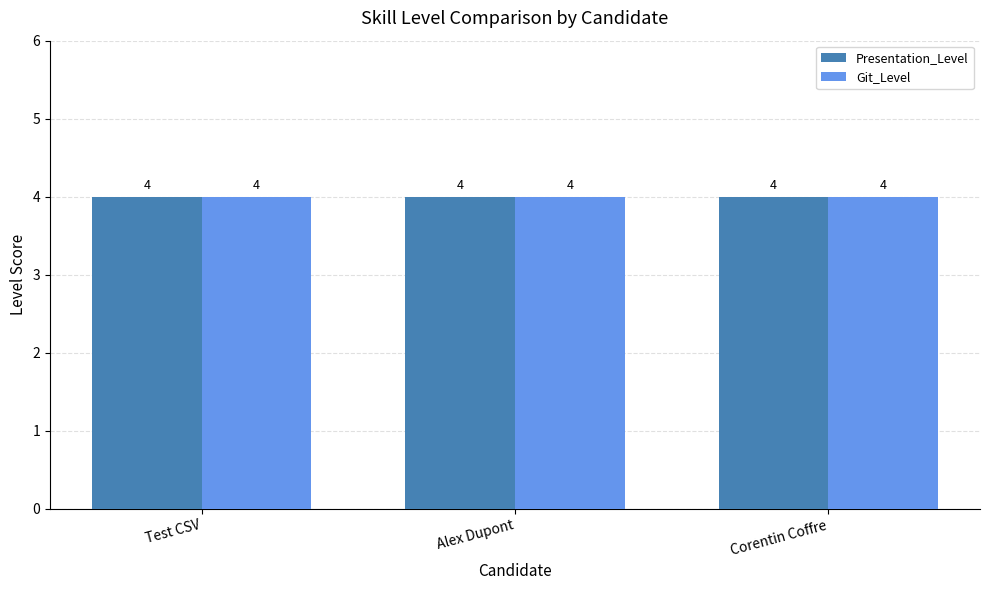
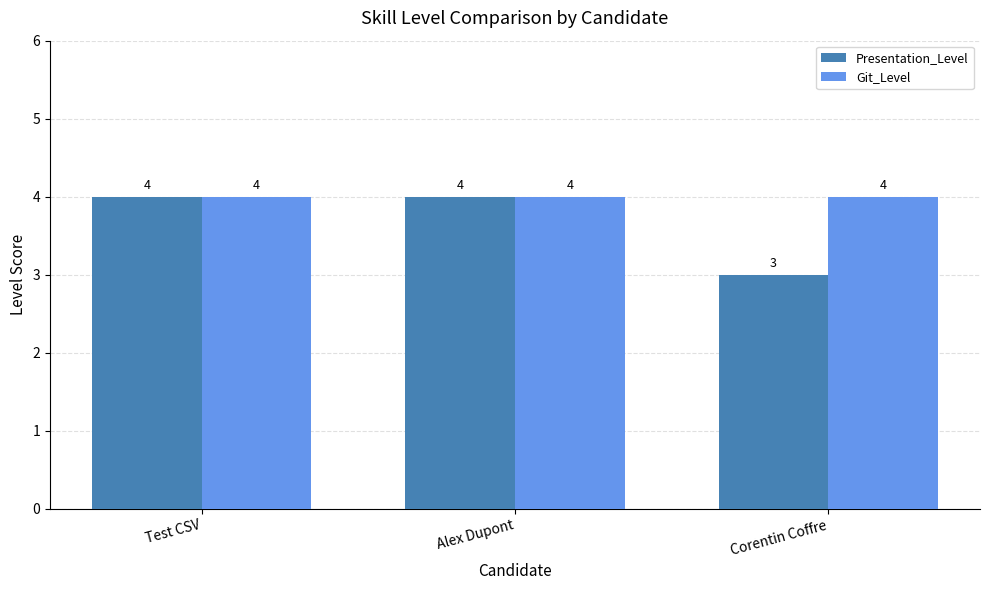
Presentation_Level, Corentin Coffre: 4 -> 3
